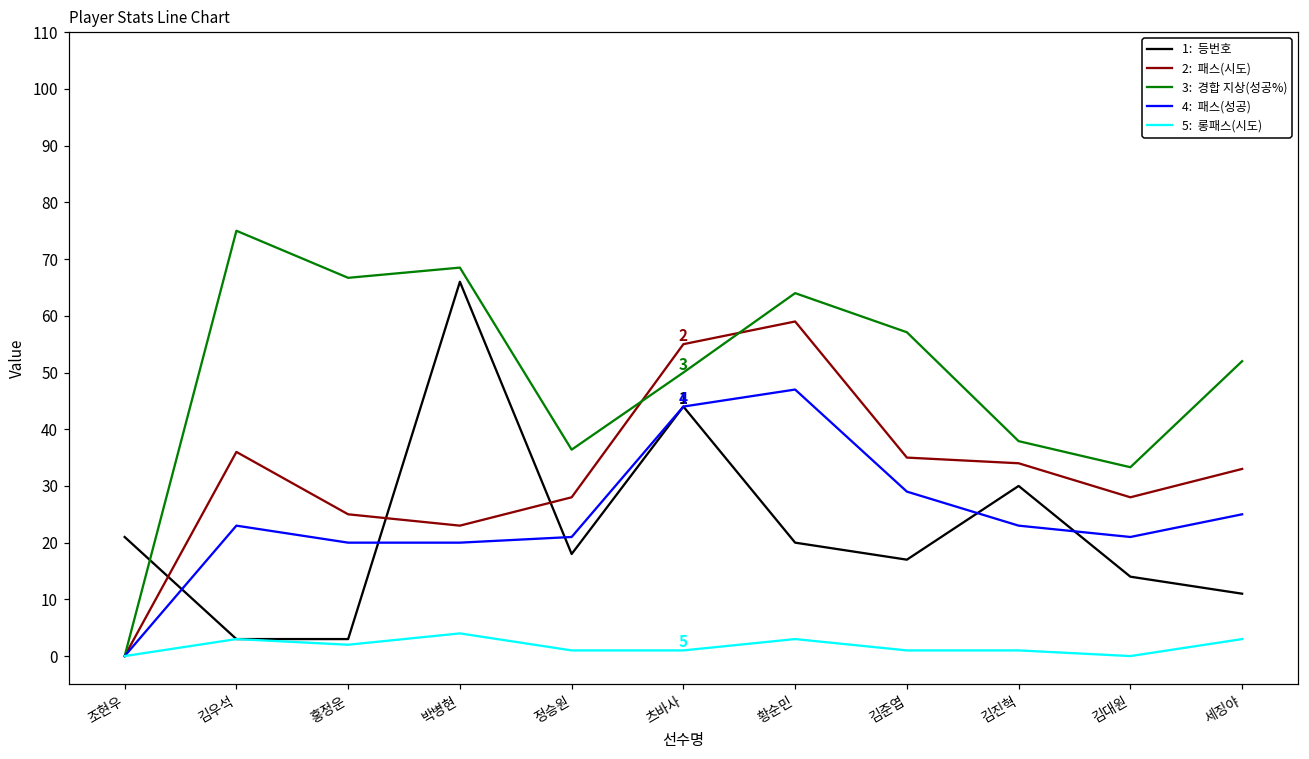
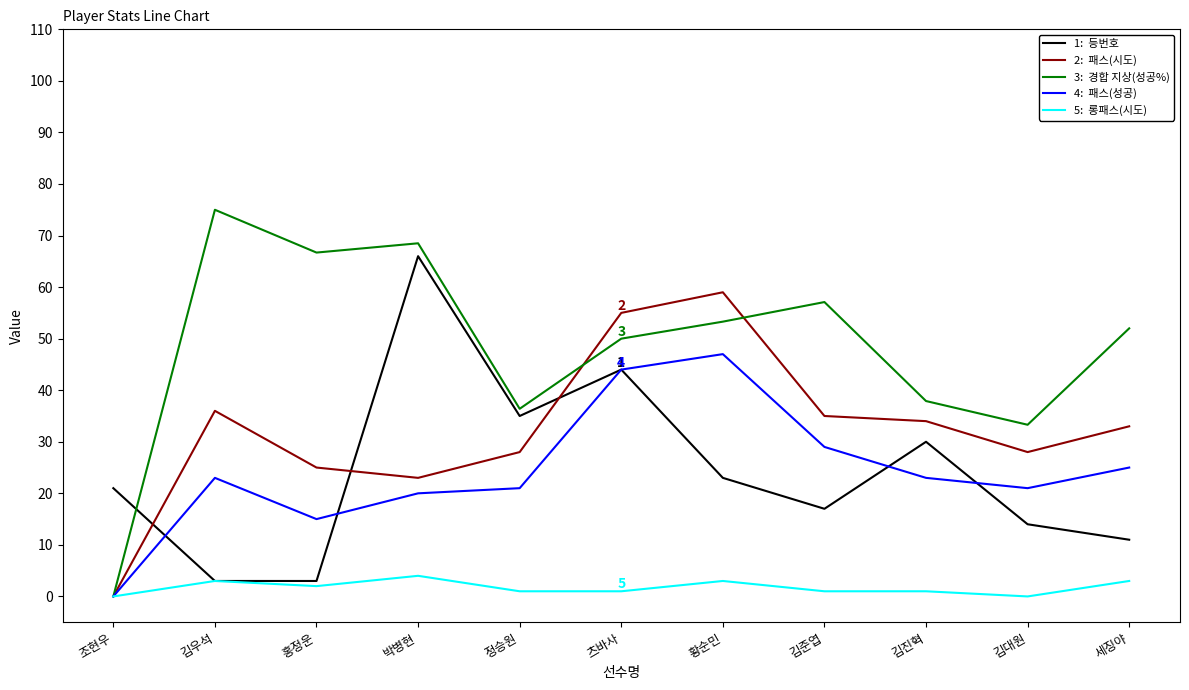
4: 패스(성공), 홍정운: 20 -> 15
1: 등번호, 정승원: 18 -> 35
1: 등번호, 황순민: 20 -> 23
3: 경합 지상(성공%), 황순민: 64 -> 53
